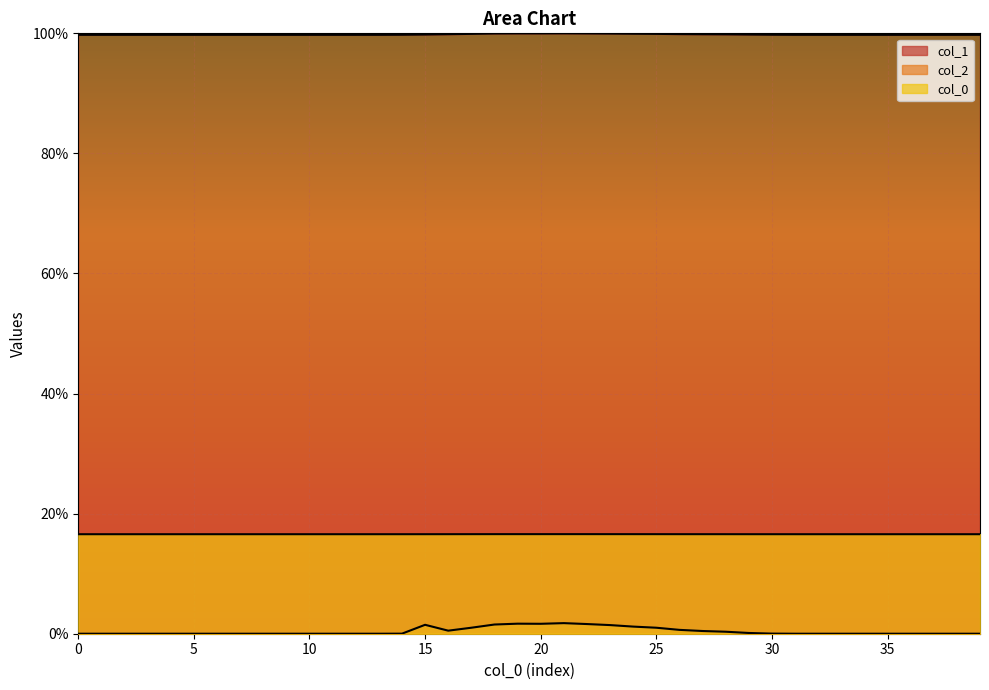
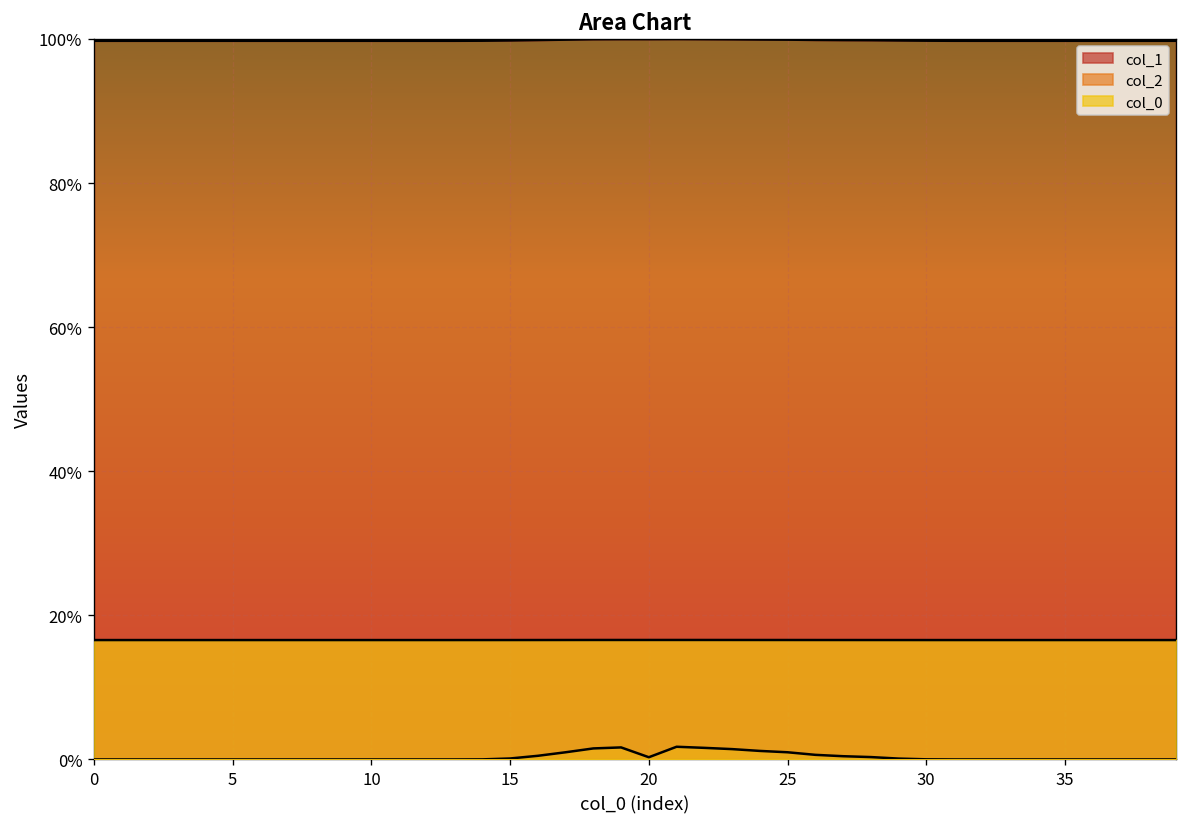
col_2, 15: 1% -> 0%
col_2, 20: 2% -> 0%
